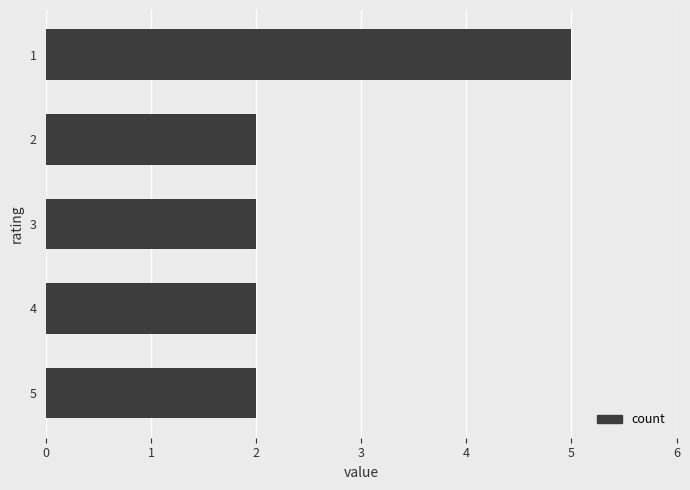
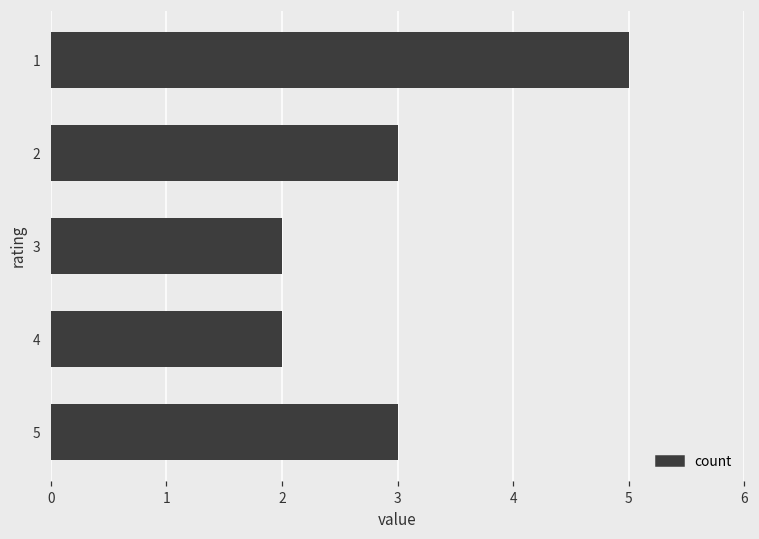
2: 2 -> 3
5: 2 -> 3
